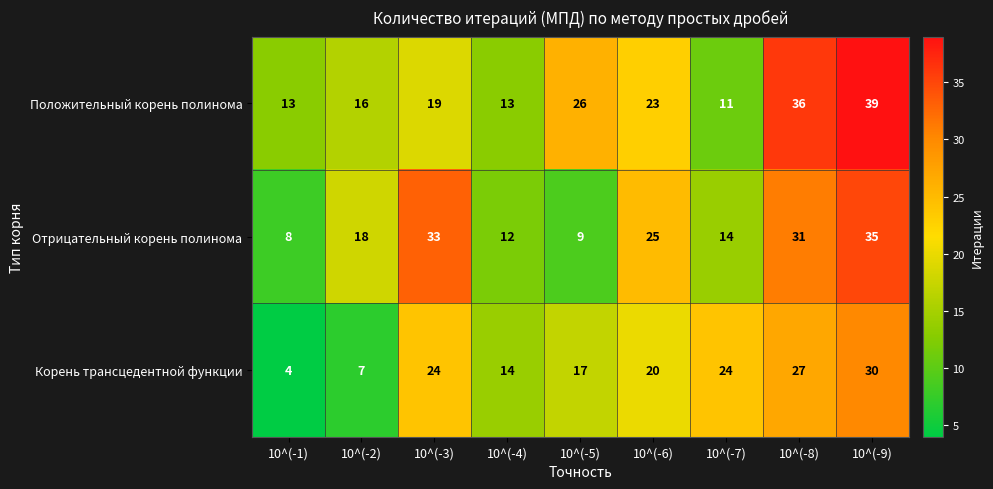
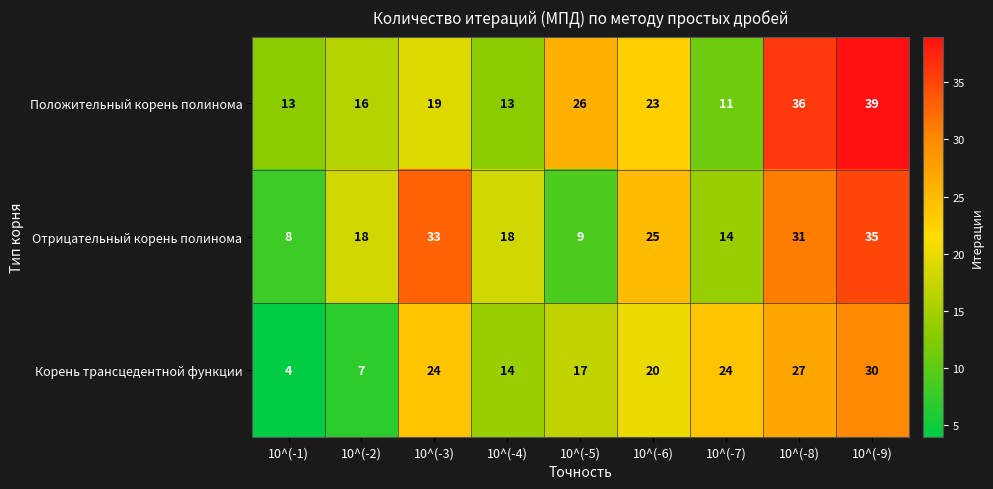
Отрицательный корень полинома, 10^(-4): 12 -> 18
